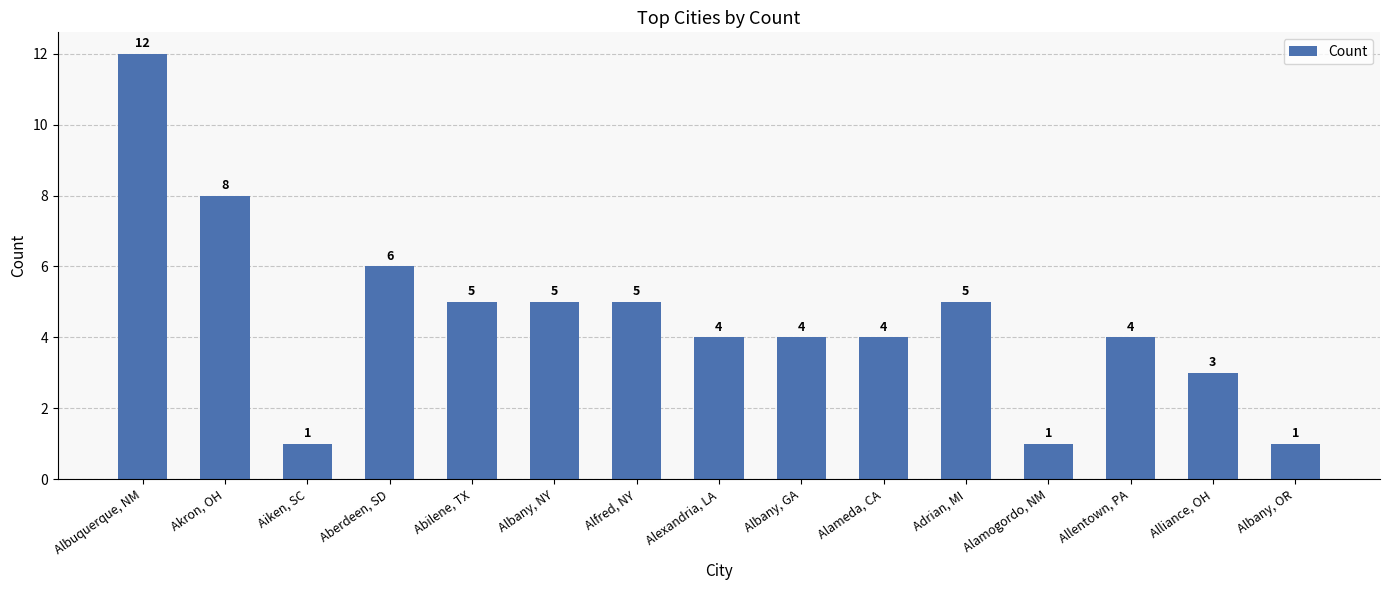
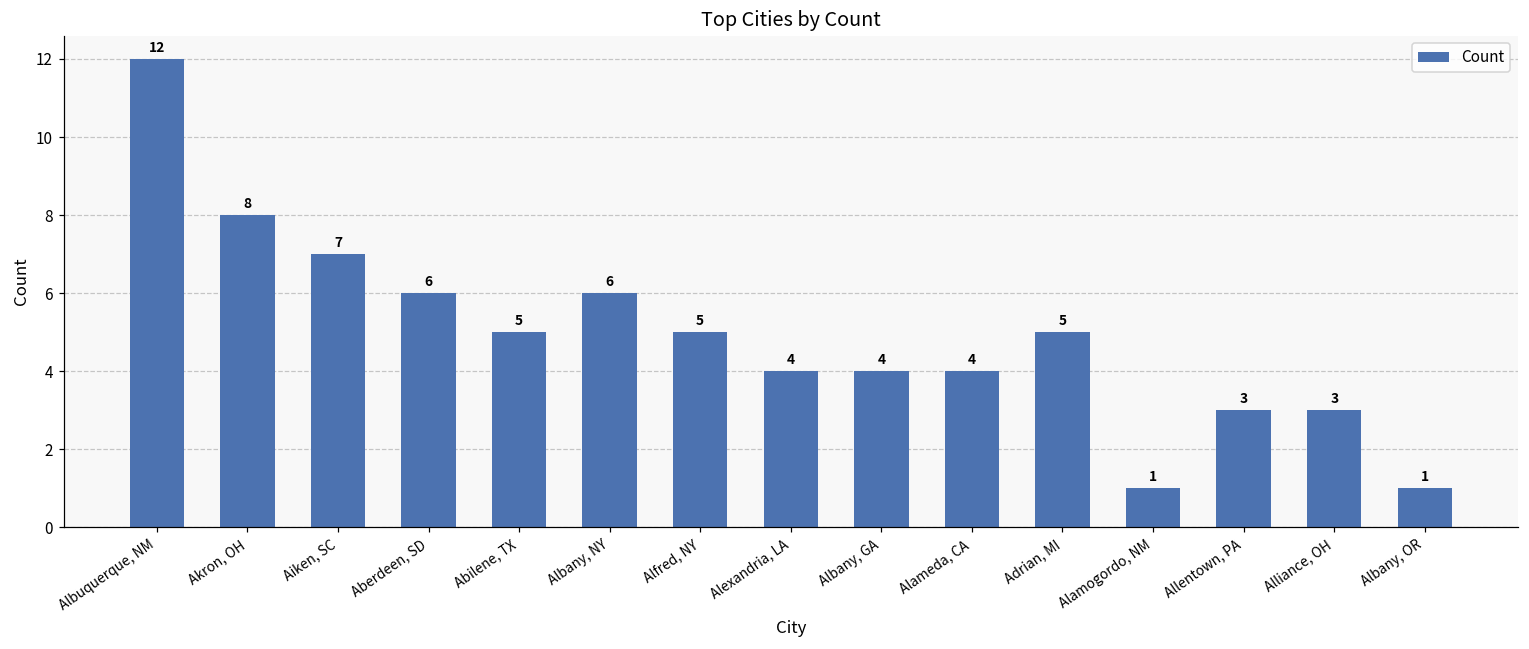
Aiken, SC: 1 -> 7
Albany, NY: 5 -> 6
Allentown, PA: 4 -> 3
